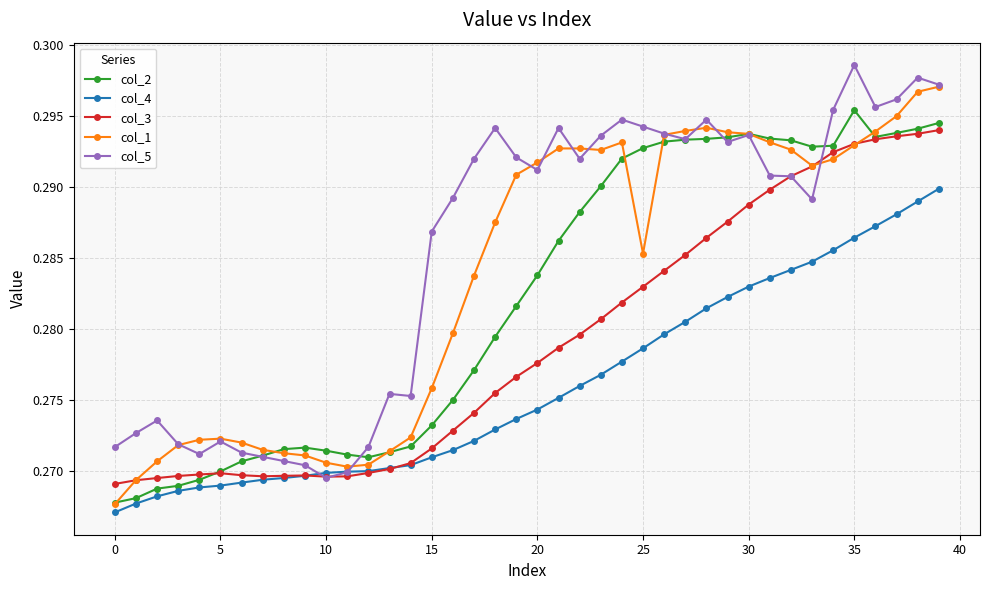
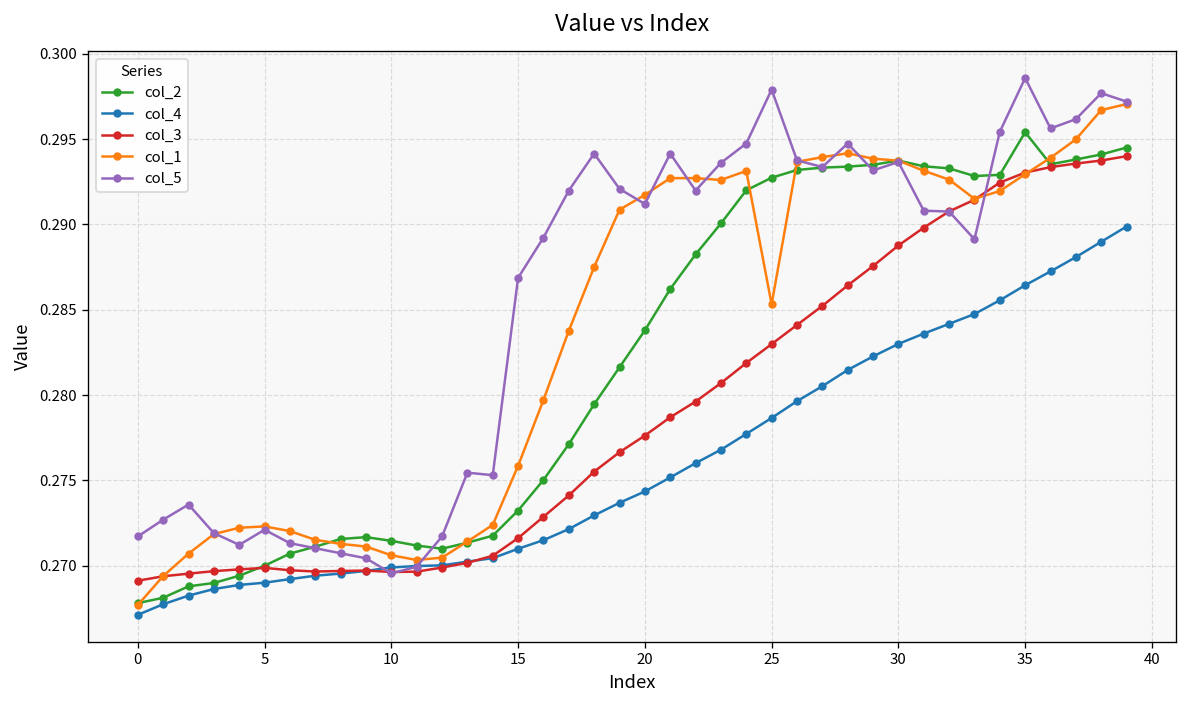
col_5, 25: 0.2942 -> 0.2979
